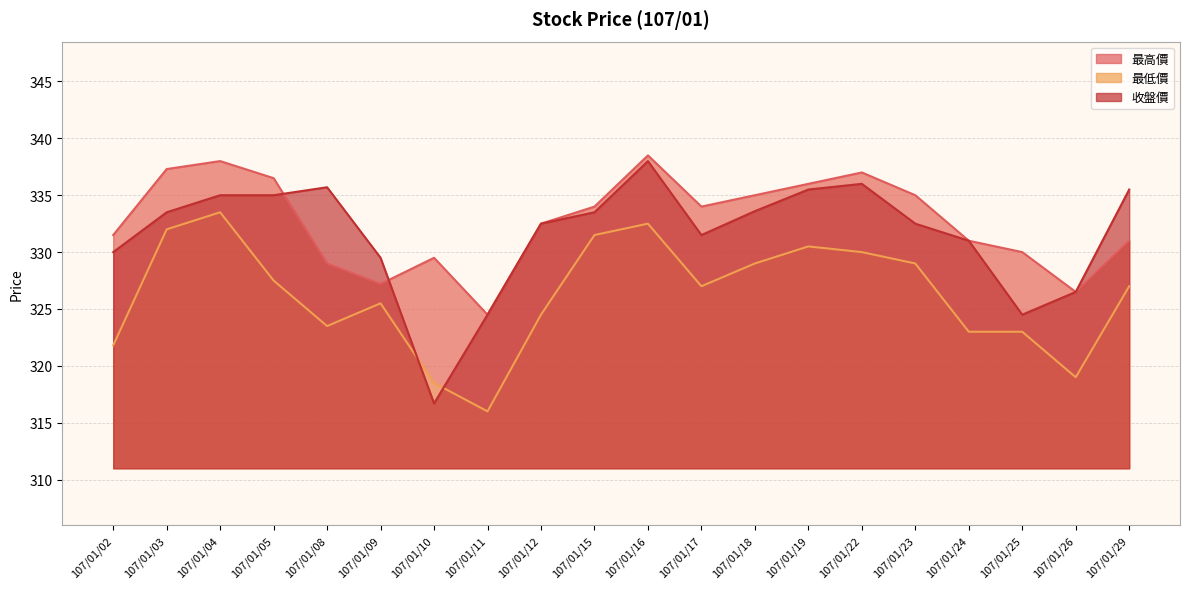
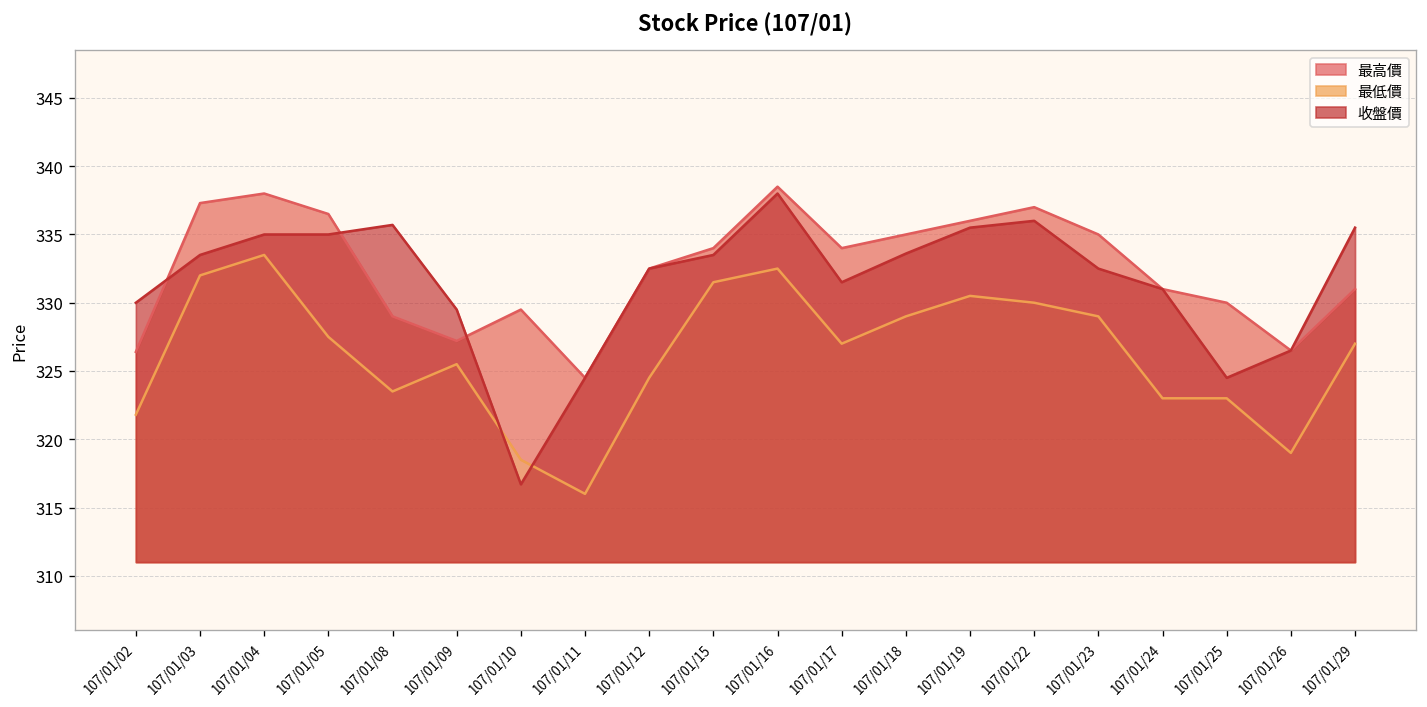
最高價, 107/01/02: 331.5 -> 326.4
